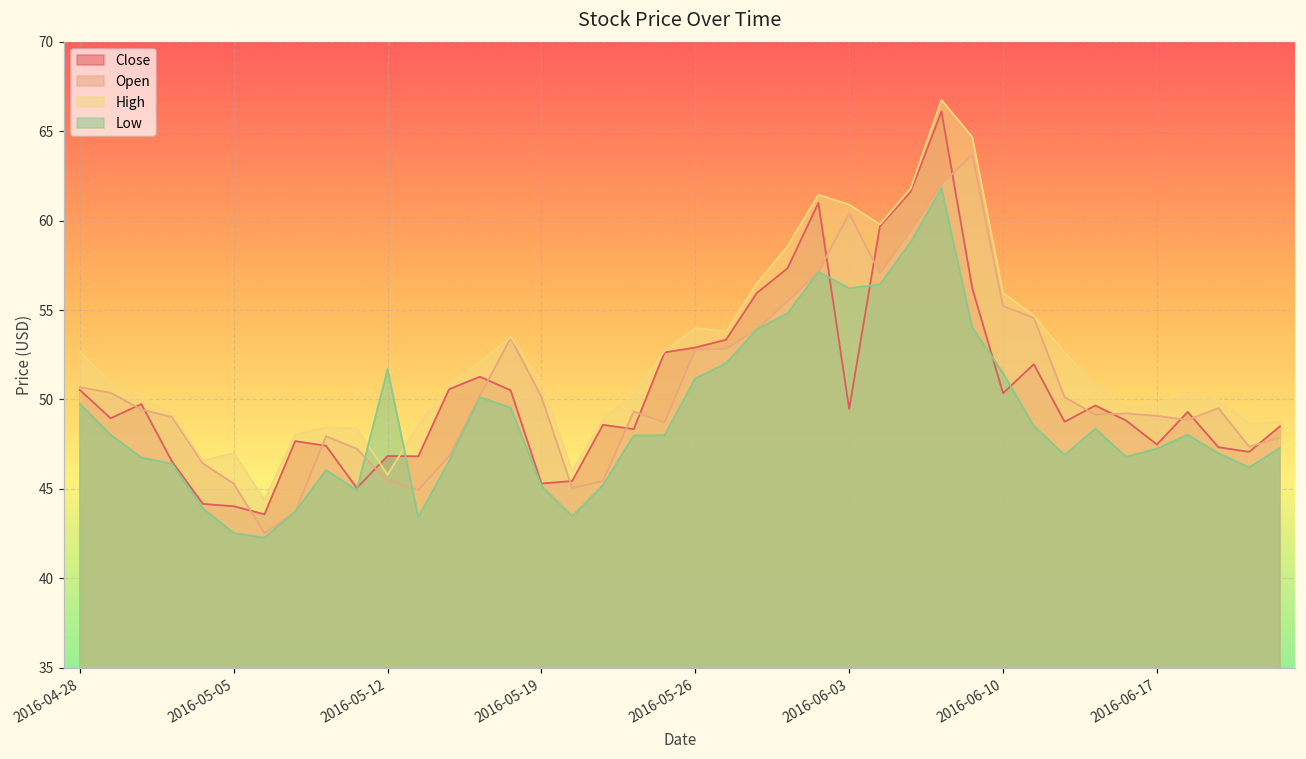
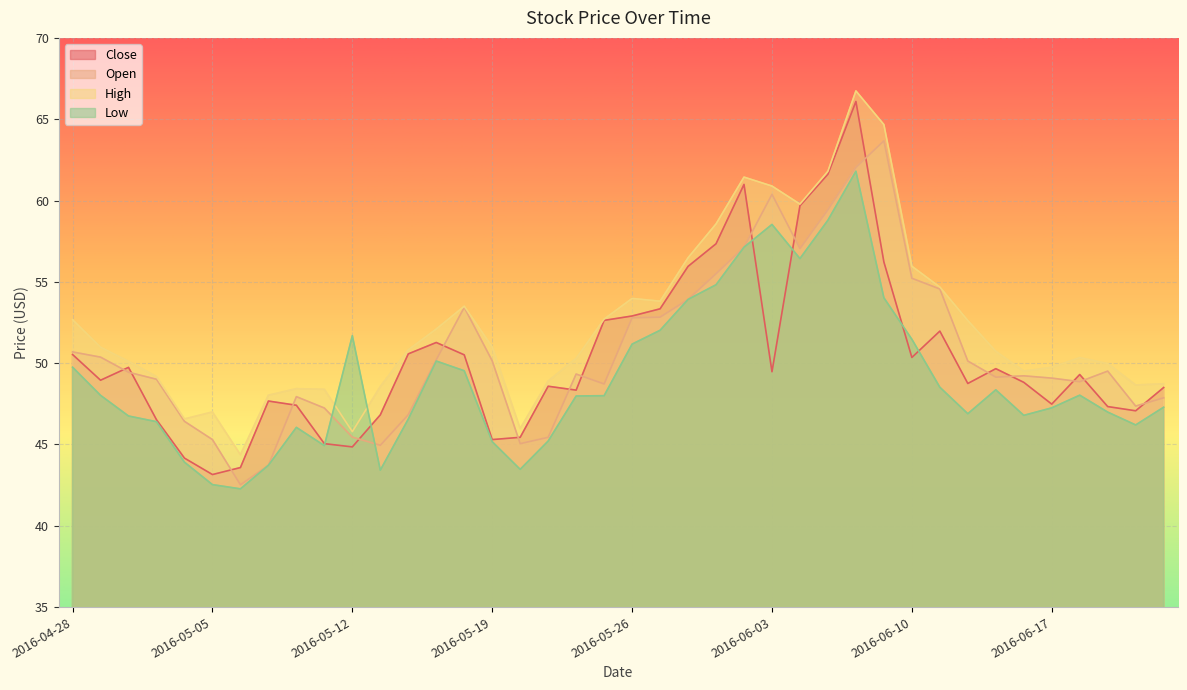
Close, 2016-05-05: 44.0 -> 43.2
Close, 2016-05-12: 46.8 -> 44.8
Low, 2016-06-03: 56.2 -> 58.5
